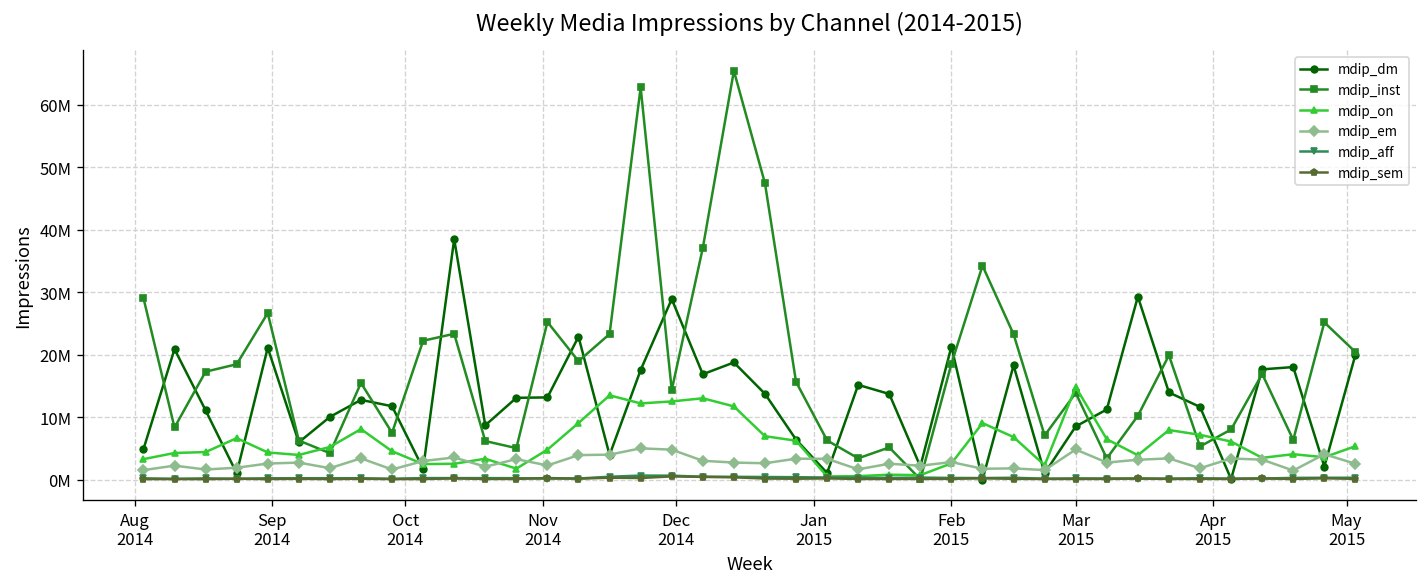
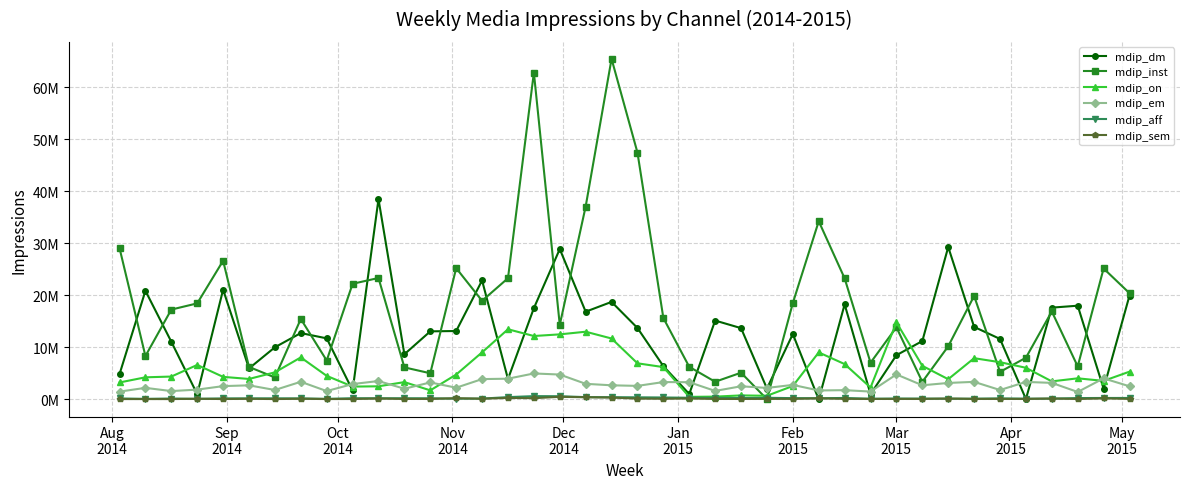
mdip_dm, Feb 2015: 21000000 -> 13000000
